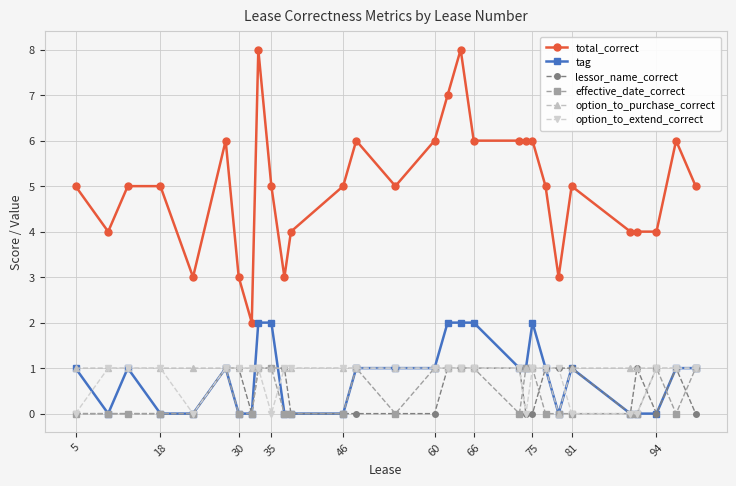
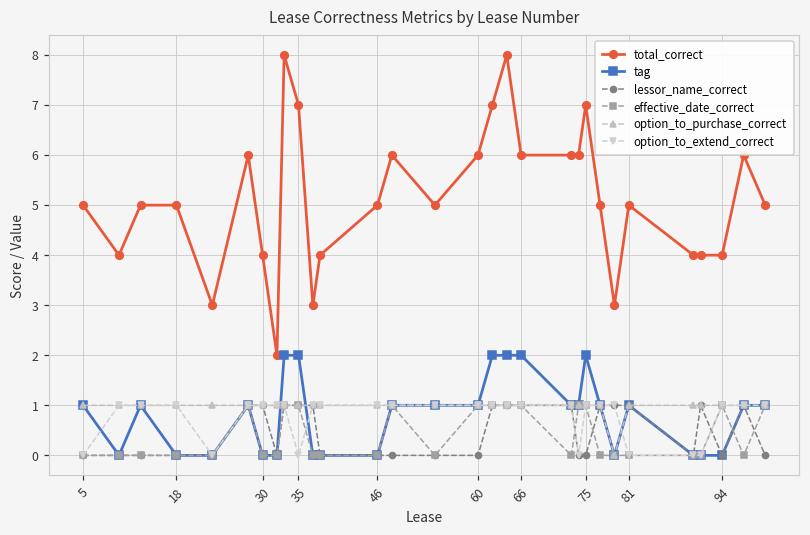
total_correct, 30: 3 -> 4
total_correct, 35: 5 -> 7
total_correct, 75: 6 -> 7
